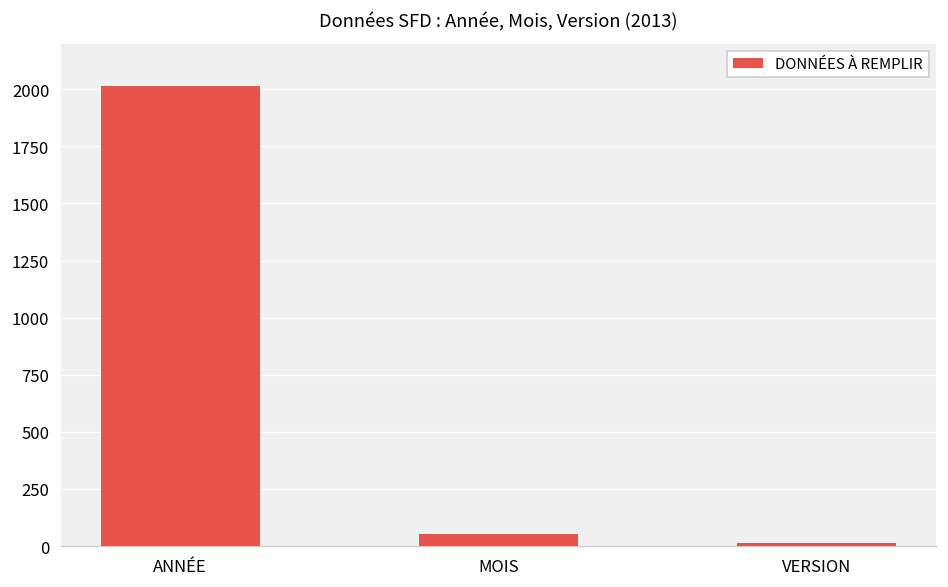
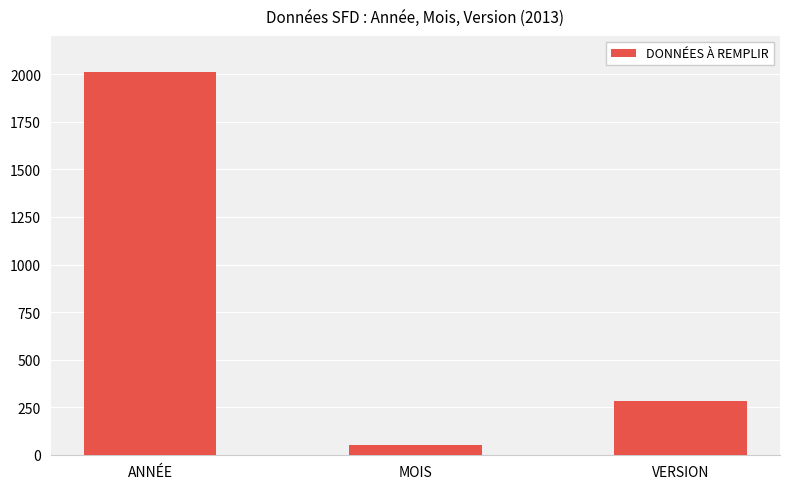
VERSION: 10 -> 280
